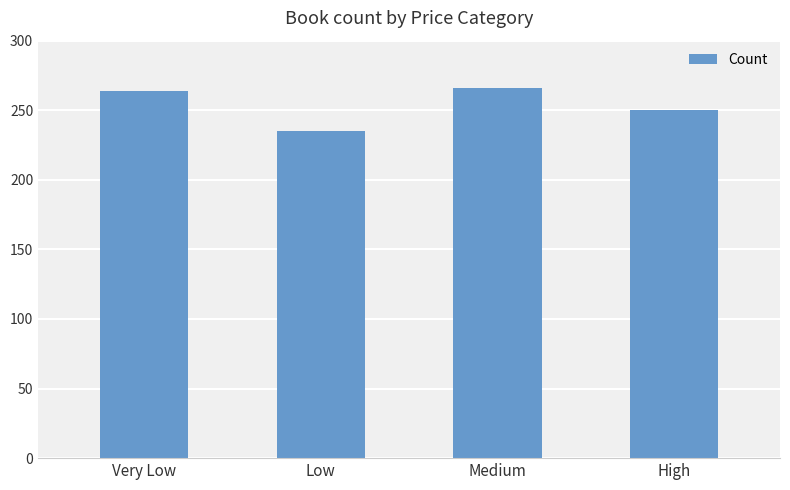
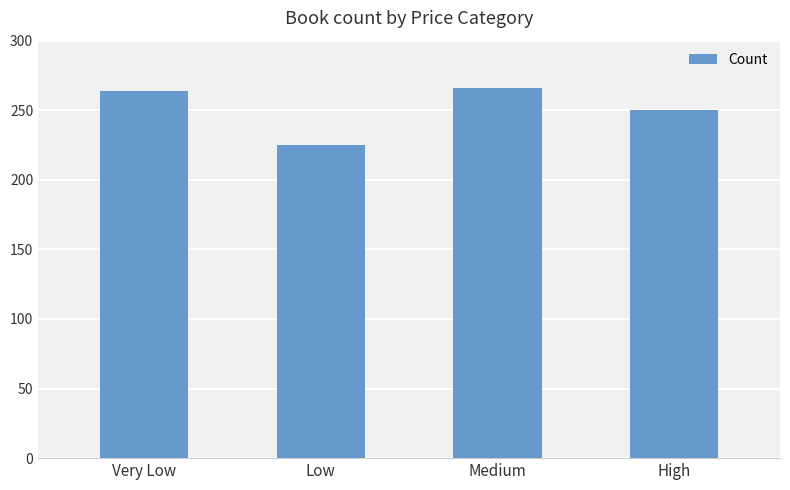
Low: 235 -> 225
